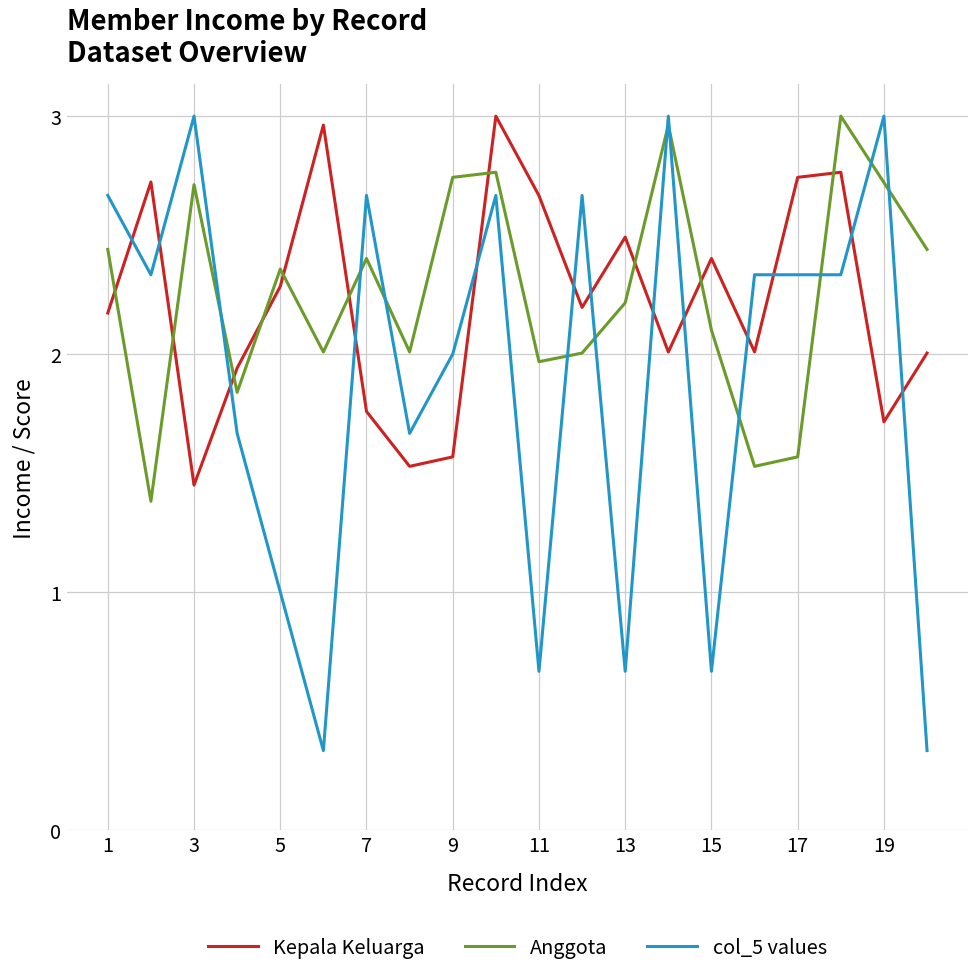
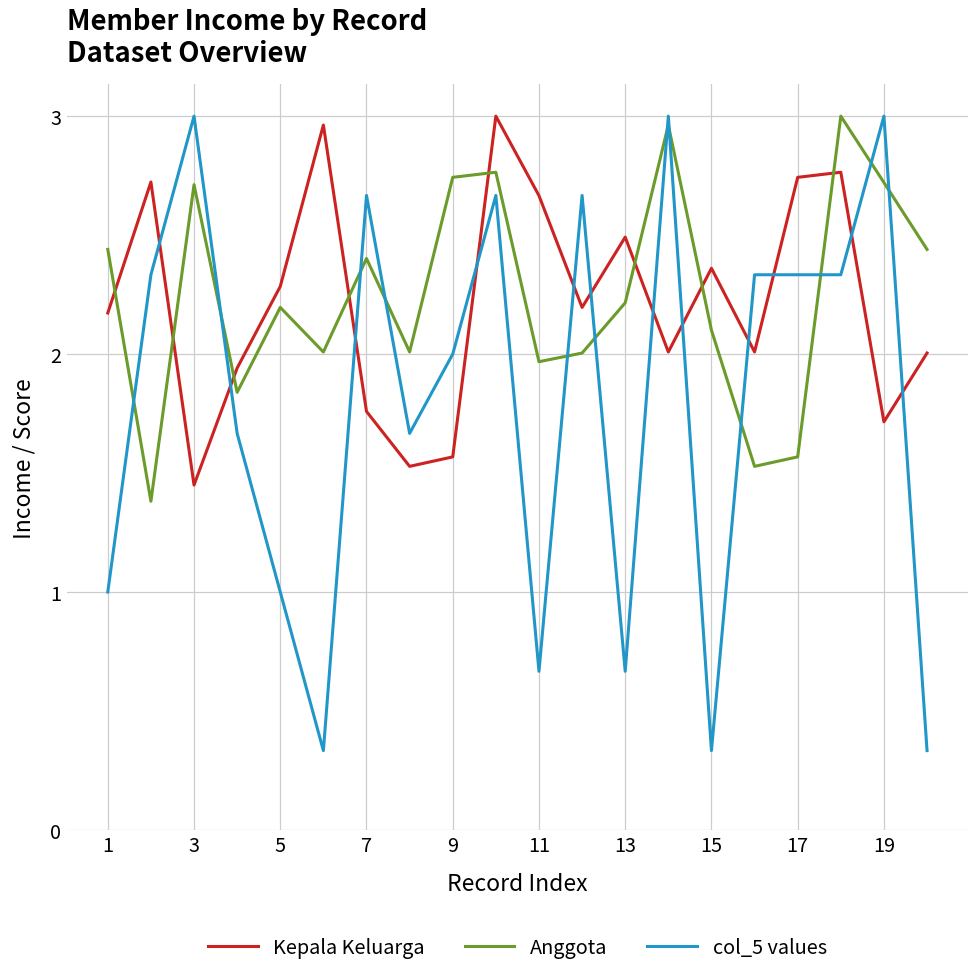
col_5 values, 1: 2.67 -> 1.00
Anggota, 5: 2.36 -> 2.20
Kepala Keluarga, 15: 2.40 -> 2.36
col_5 values, 15: 0.67 -> 0.33
